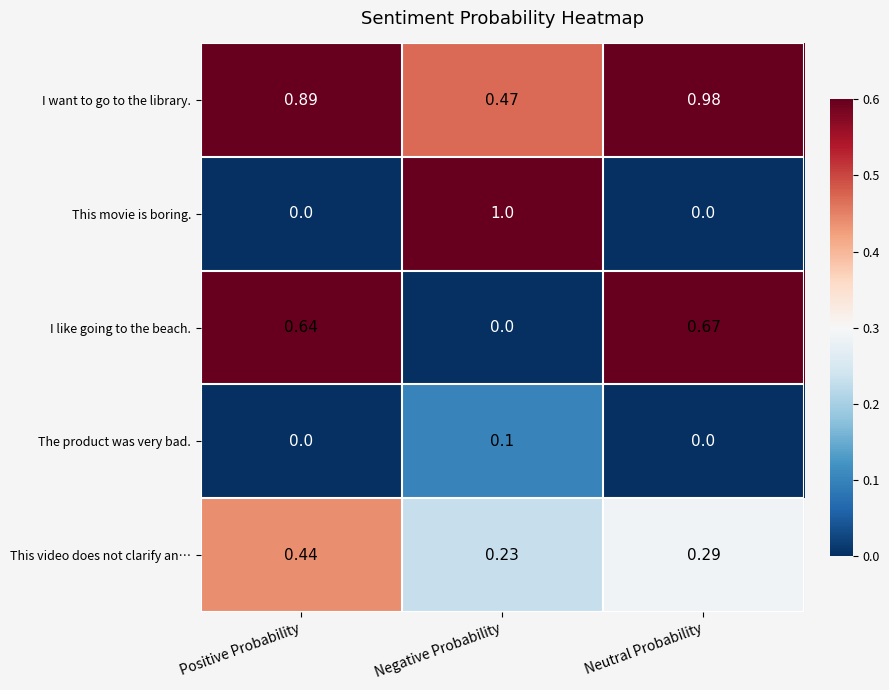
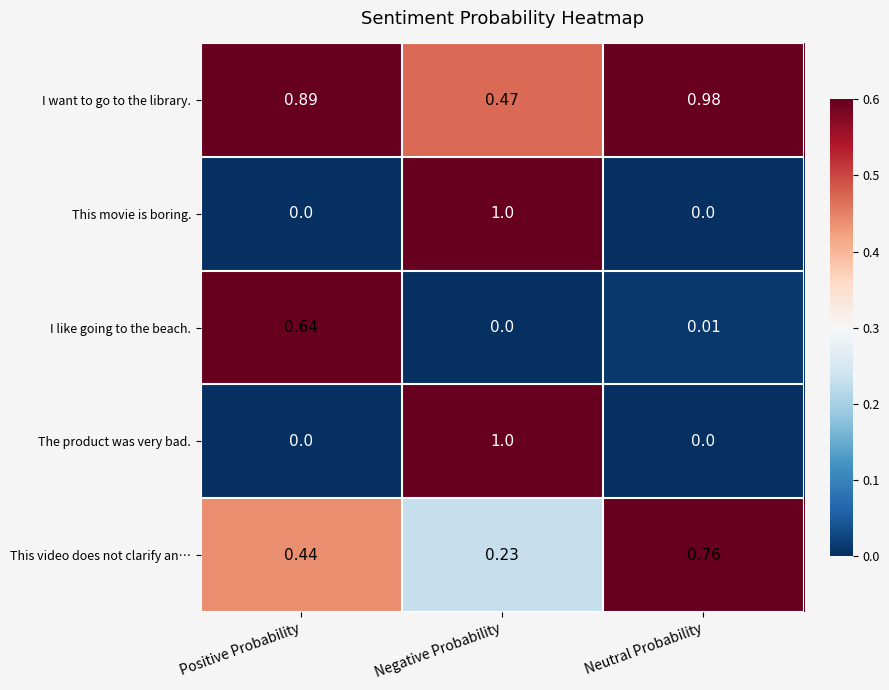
I like going to the beach., Neutral Probability: 0.67 -> 0.01
The product was very bad., Negative Probability: 0.1 -> 1.0
This video does not clarify an…, Neutral Probability: 0.29 -> 0.76
